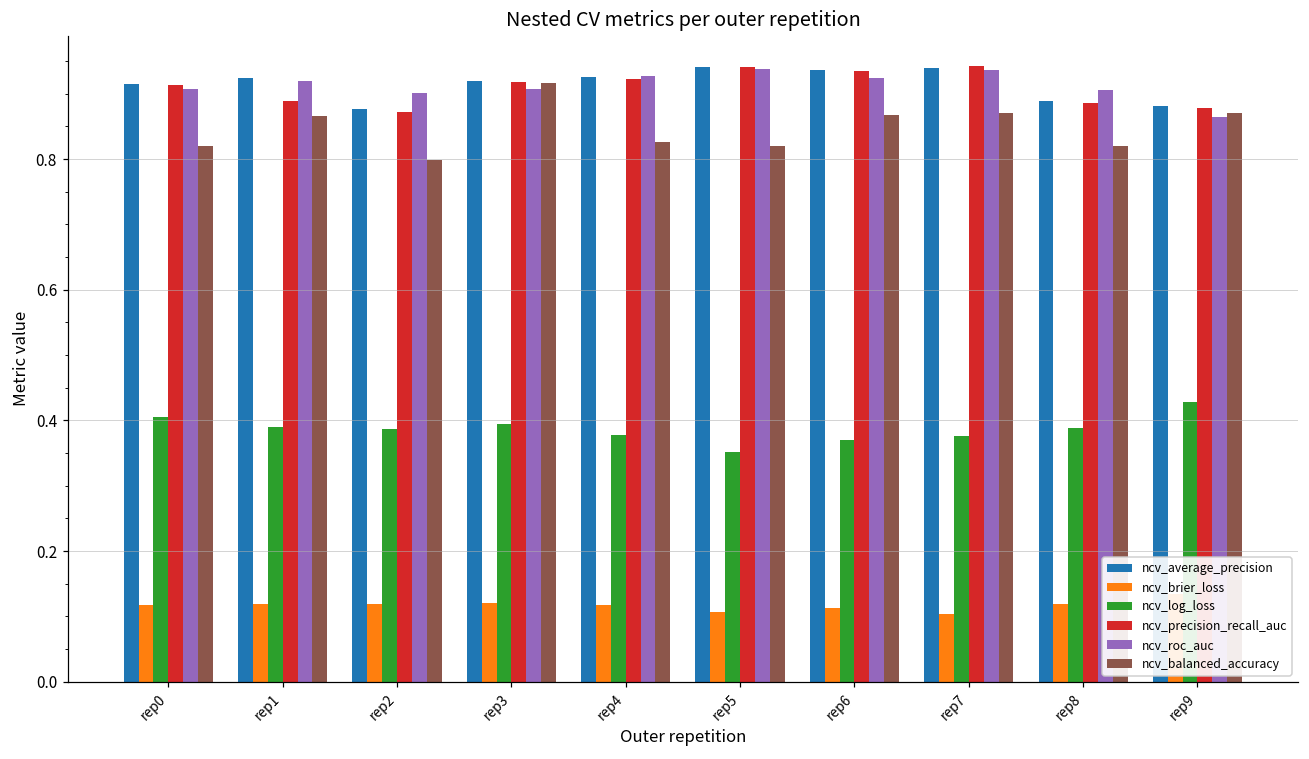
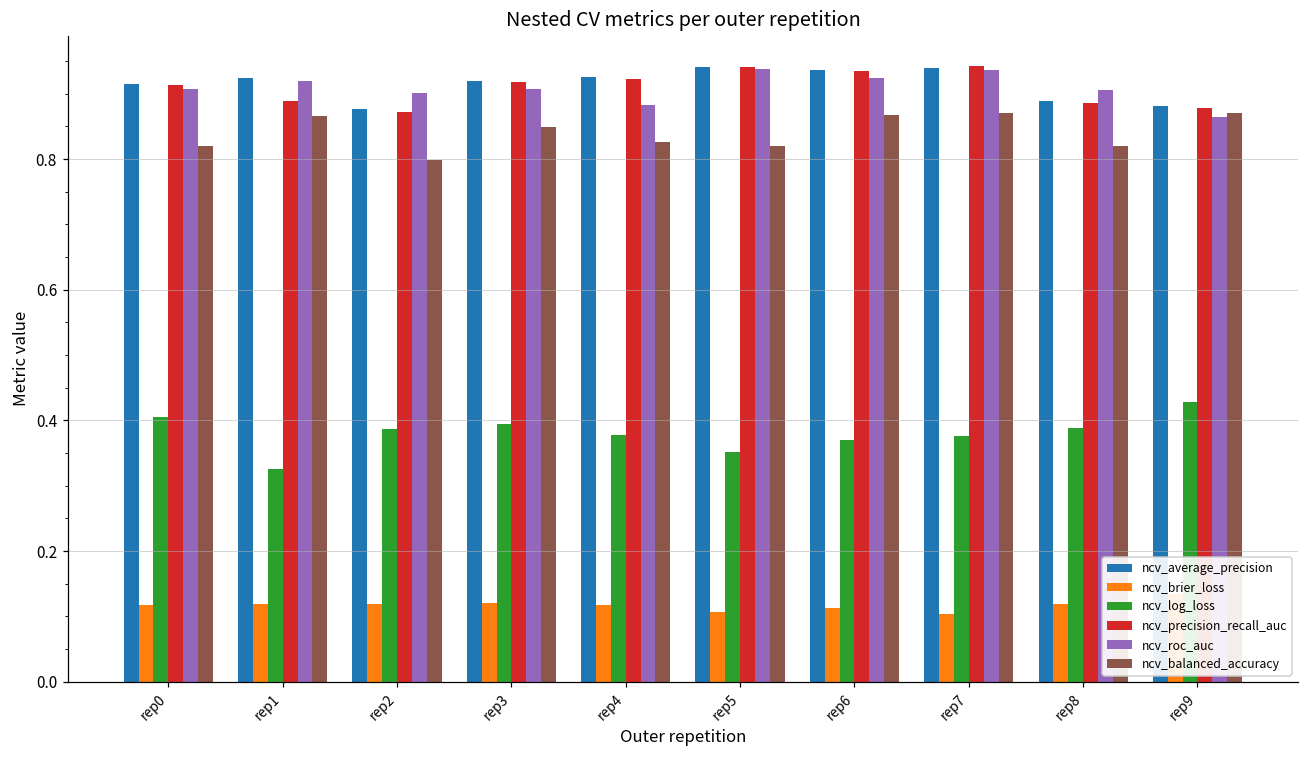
ncv_log_loss, rep1: 0.39 -> 0.33
ncv_balanced_accuracy, rep3: 0.92 -> 0.85
ncv_roc_auc, rep4: 0.93 -> 0.88
